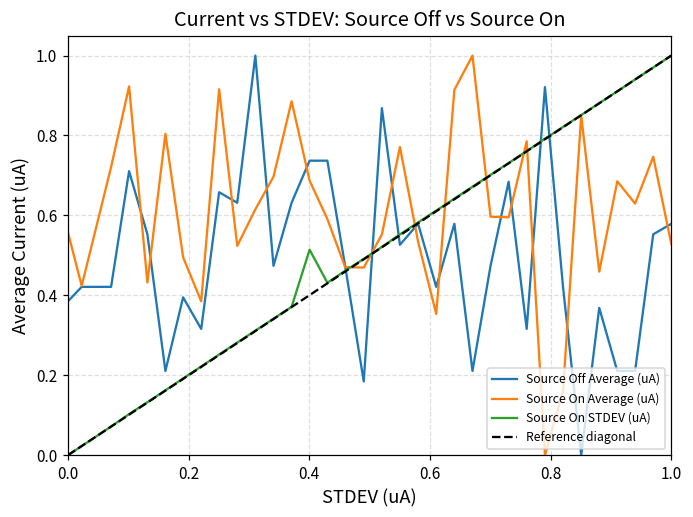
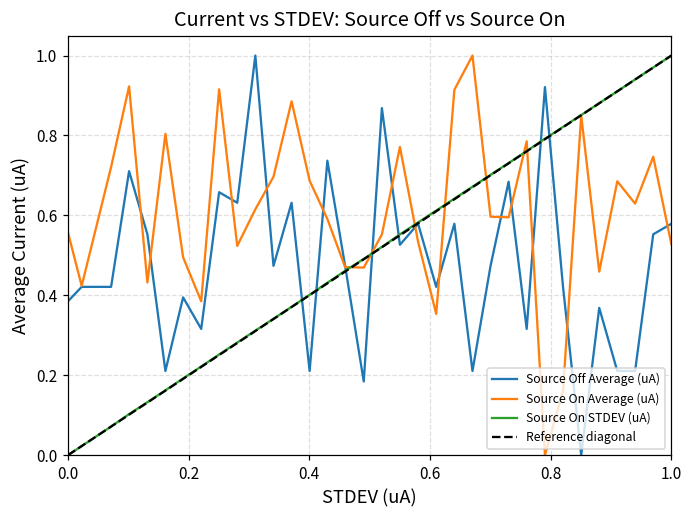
Source Off Average (uA), 0.4: 0.74 -> 0.21
Source On STDEV (uA), 0.4: 0.51 -> 0.40
